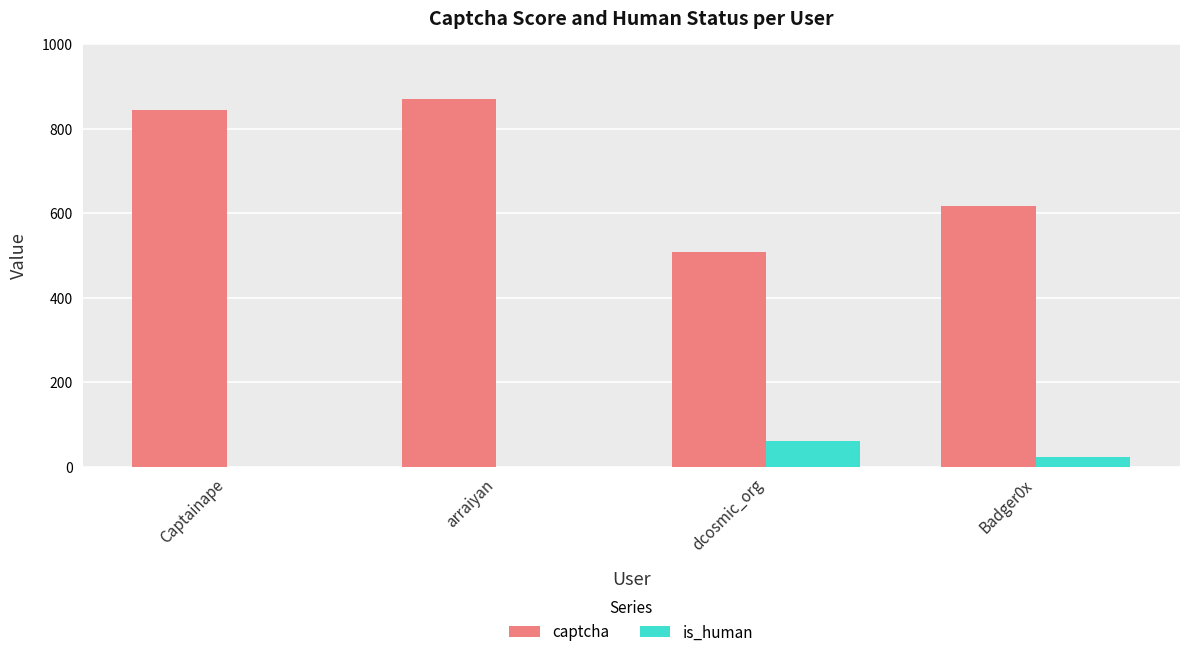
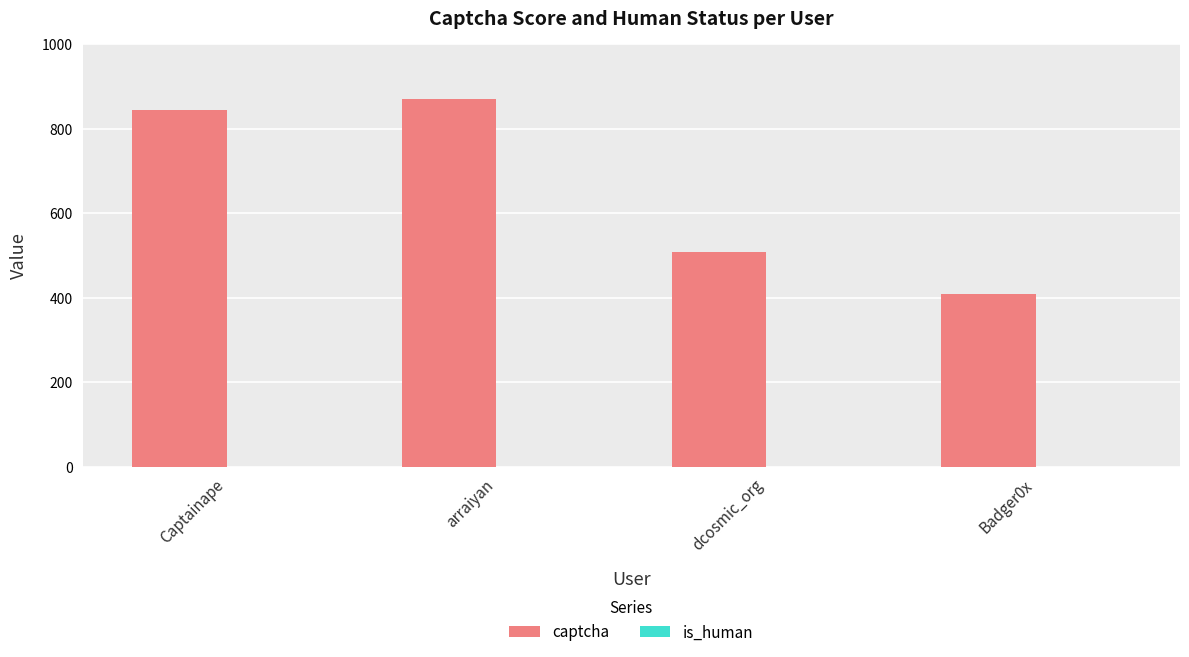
is_human, dcosmic_org: 60 -> 0
captcha, Badger0x: 620 -> 410
is_human, Badger0x: 20 -> 0
